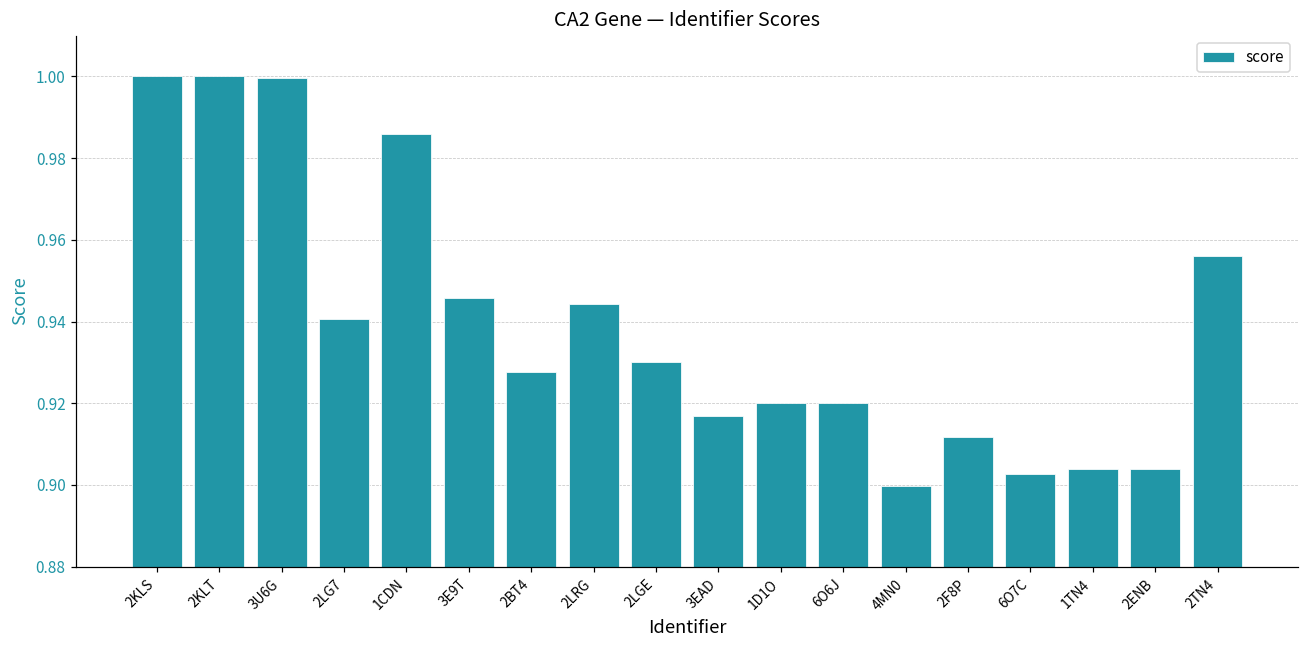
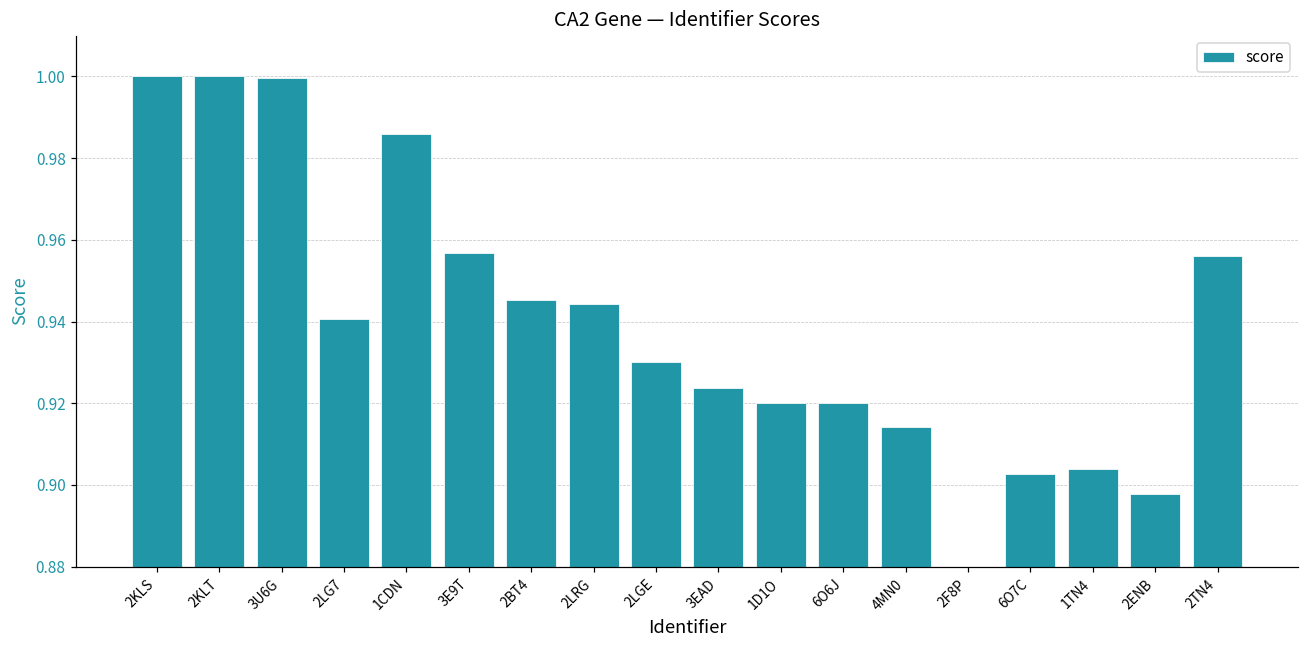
3E9T: 0.946 -> 0.957
2BT4: 0.928 -> 0.945
3EAD: 0.917 -> 0.924
4MN0: 0.900 -> 0.914
2F8P: 0.912 -> 0.880
2ENB: 0.904 -> 0.898
